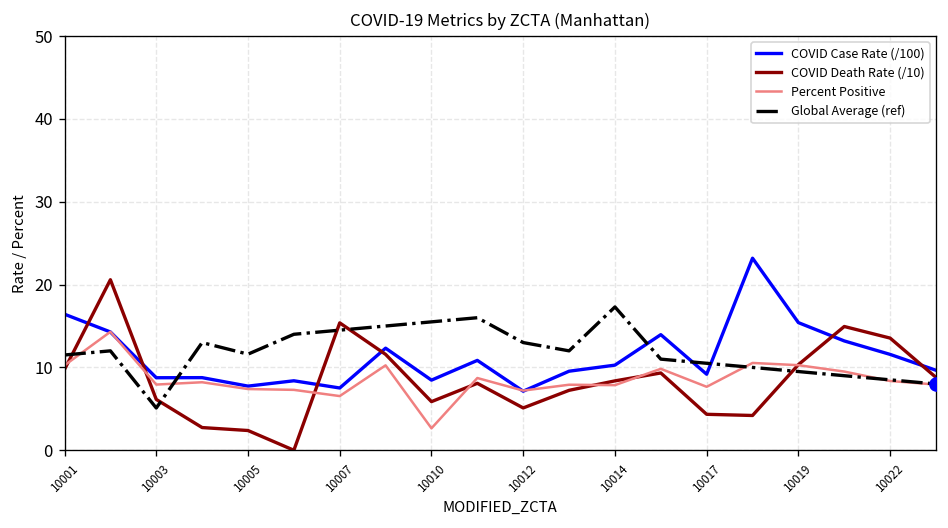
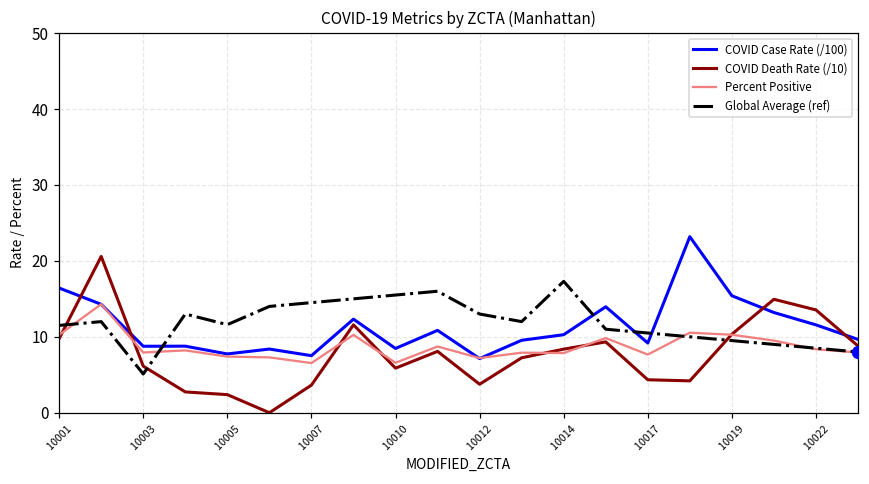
COVID Death Rate (/10), 10007: 15 -> 4
Percent Positive, 10010: 3 -> 7
COVID Death Rate (/10), 10012: 5 -> 4
